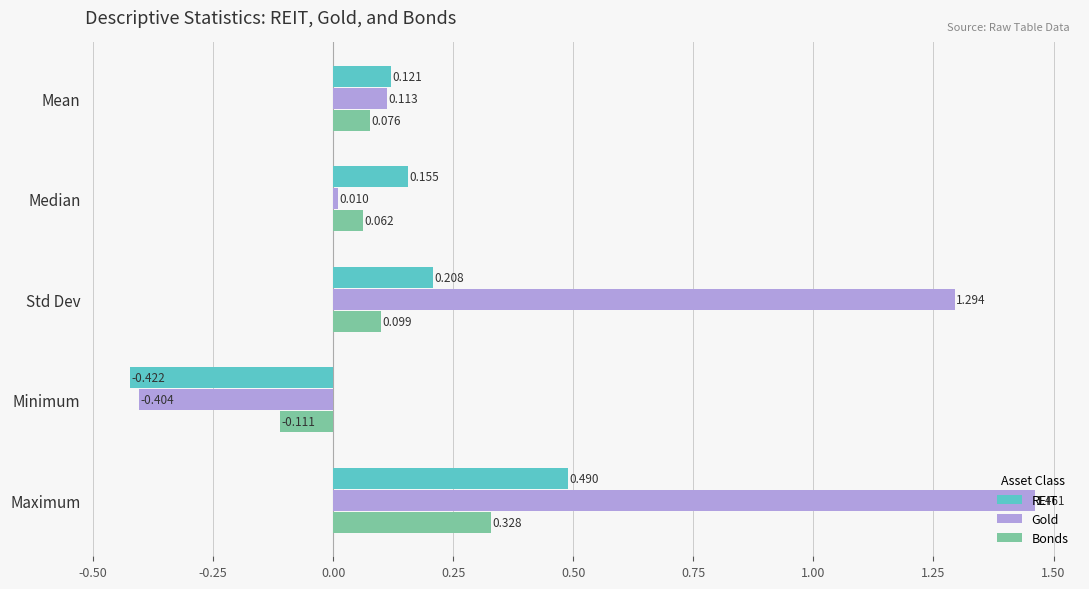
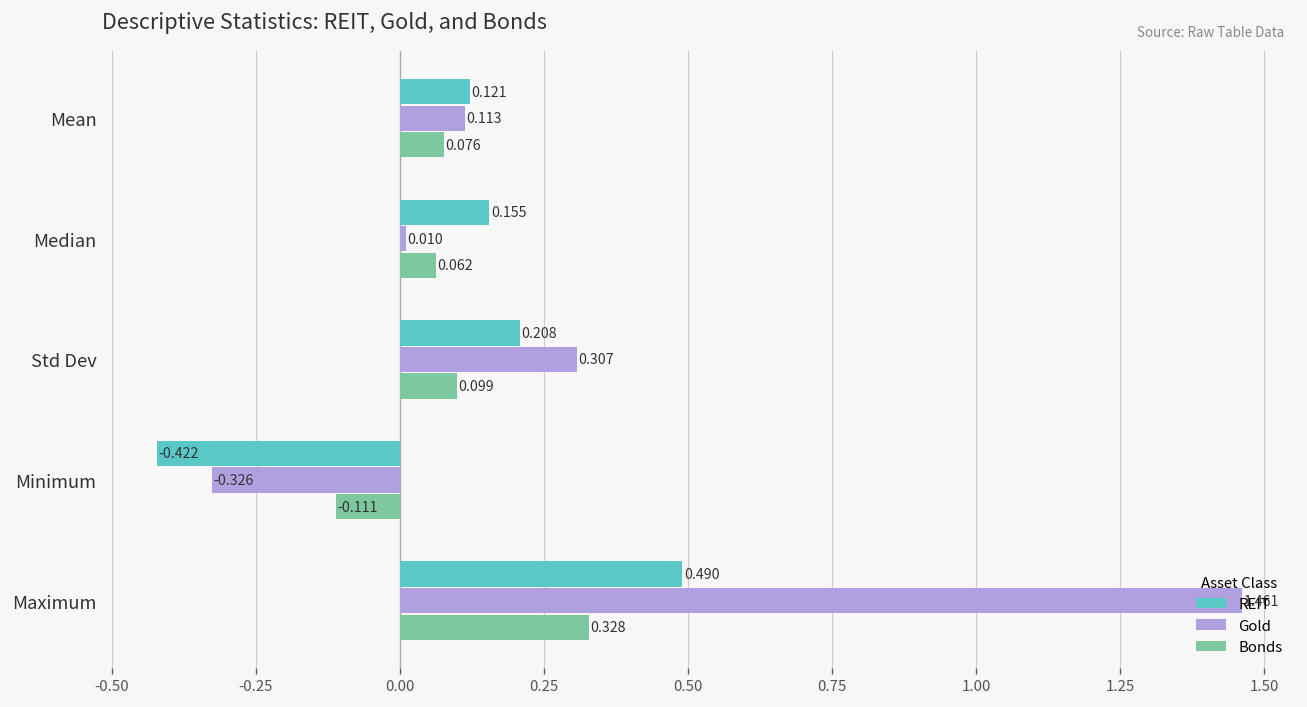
Gold, Std Dev: 1.294 -> 0.307
Gold, Minimum: -0.404 -> -0.326
